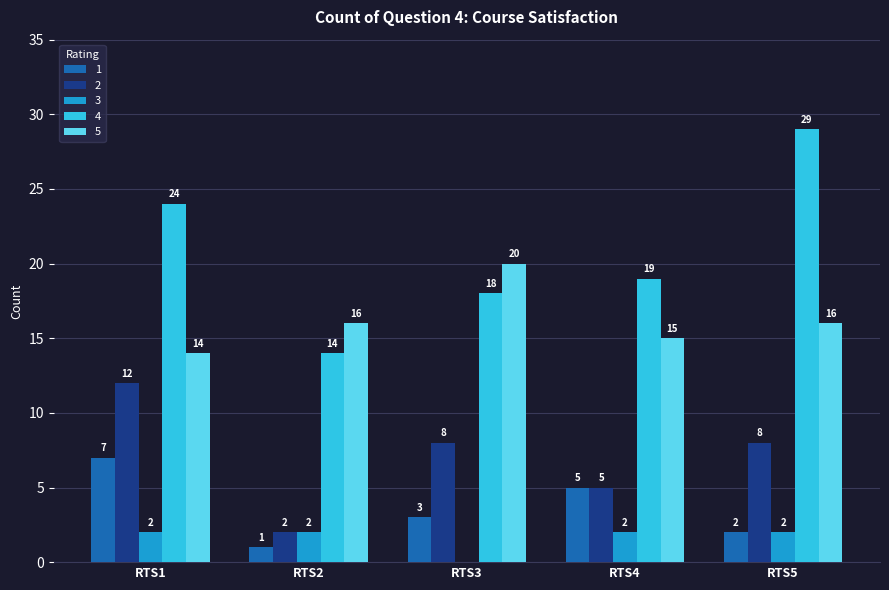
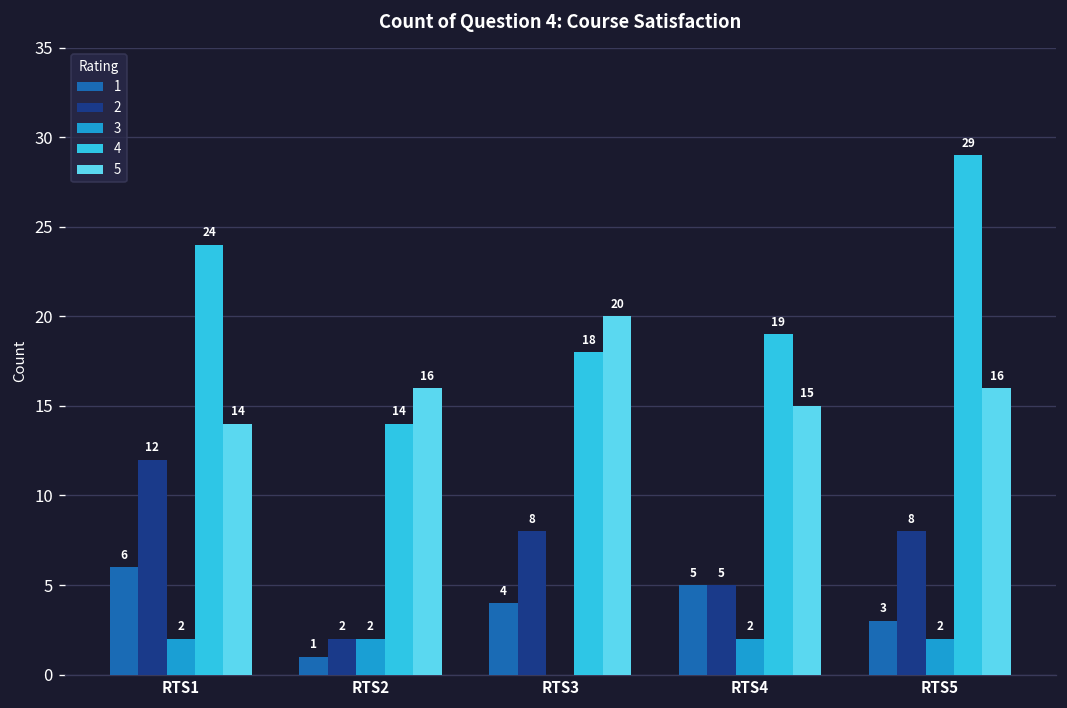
1, RTS1: 7 -> 6
1, RTS3: 3 -> 4
1, RTS5: 2 -> 3
